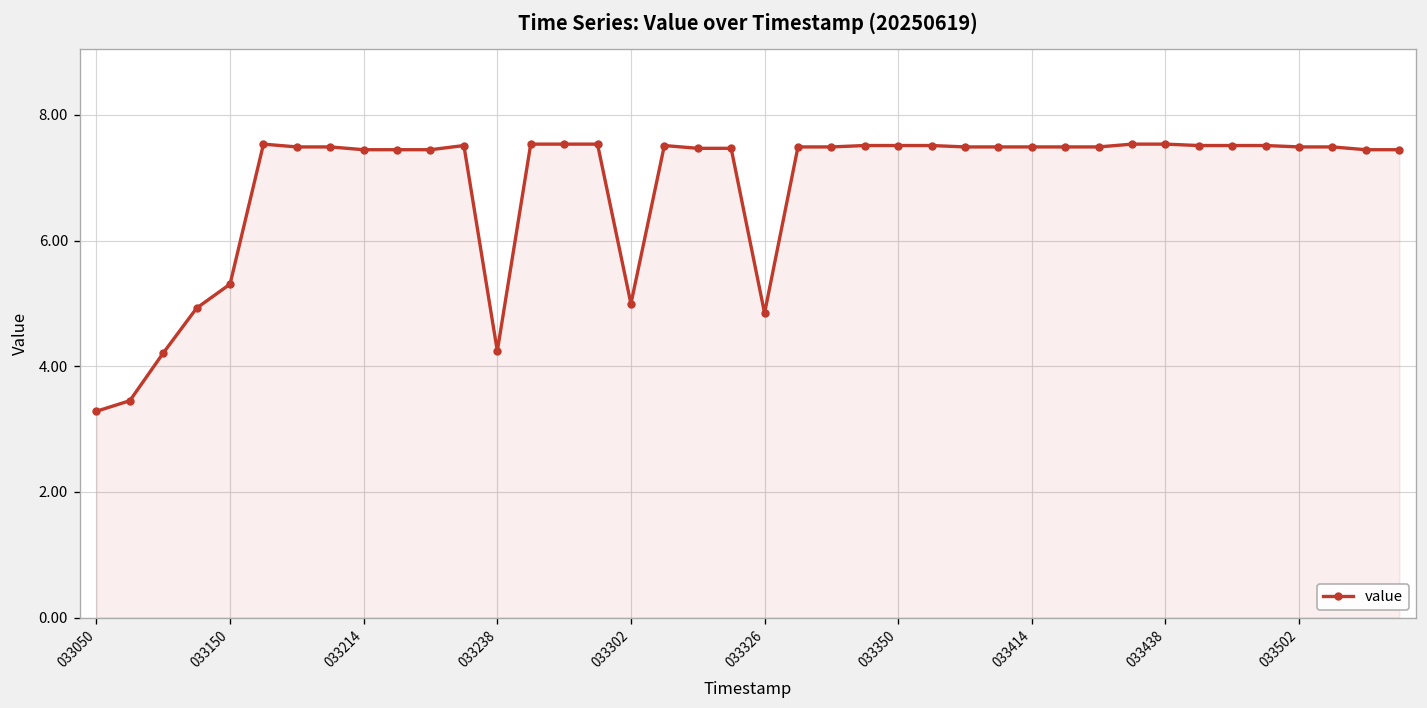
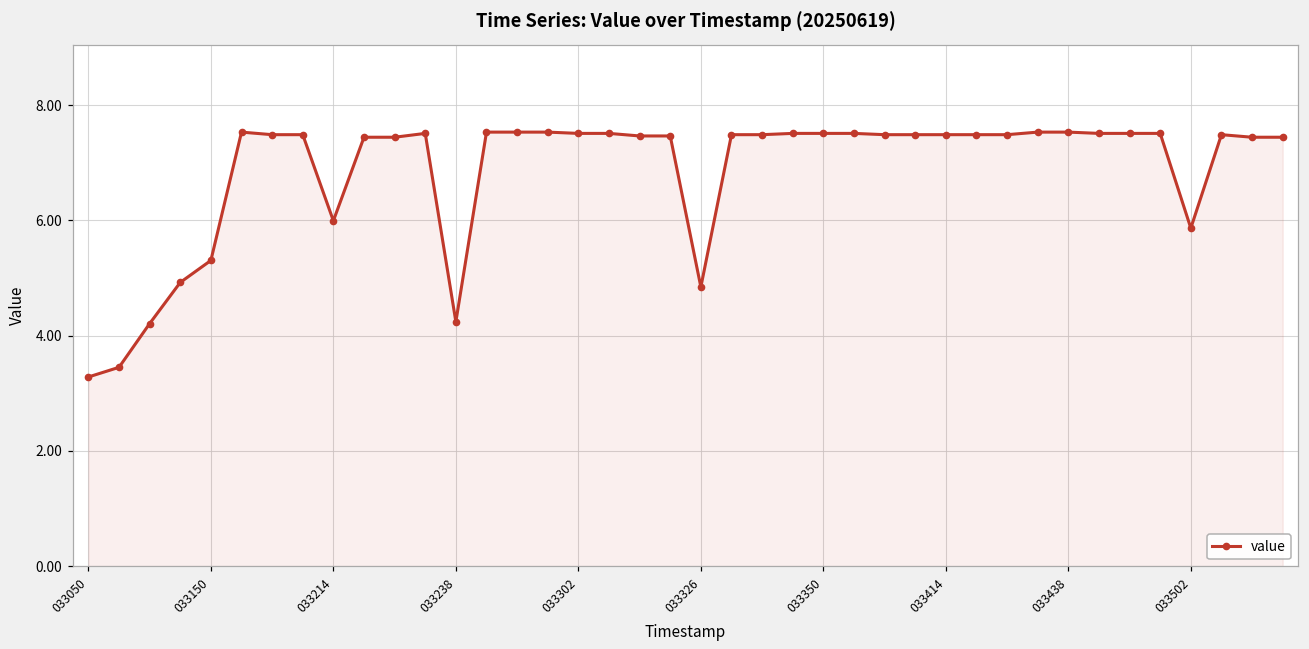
033214: 7.4 -> 6.0
033302: 5.0 -> 7.5
033502: 7.5 -> 5.9
